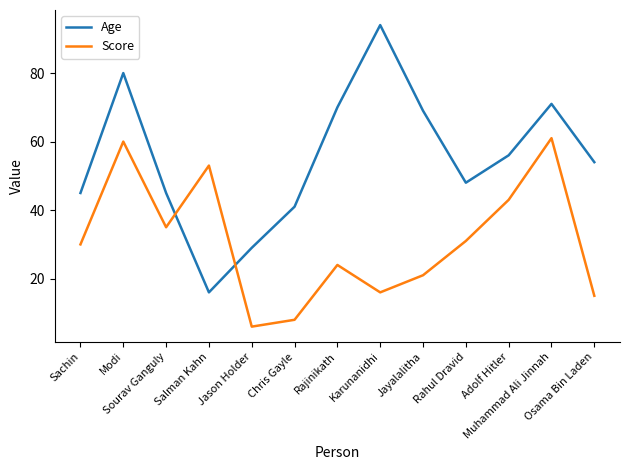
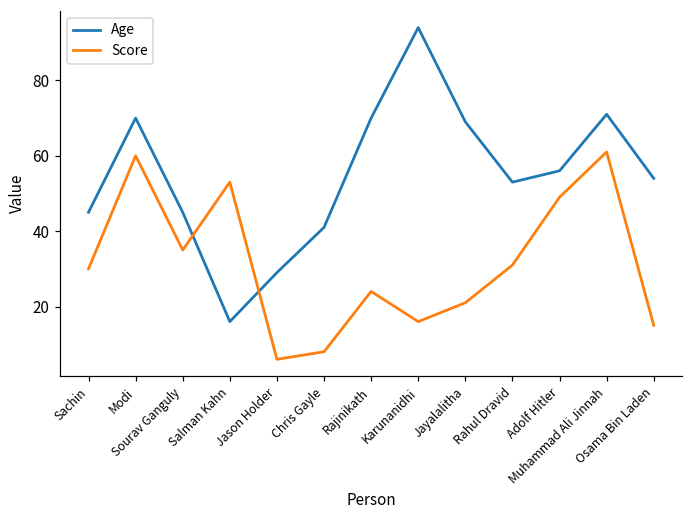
Age, Modi: 80 -> 70
Age, Rahul Dravid: 48 -> 53
Score, Adolf Hitler: 43 -> 49
